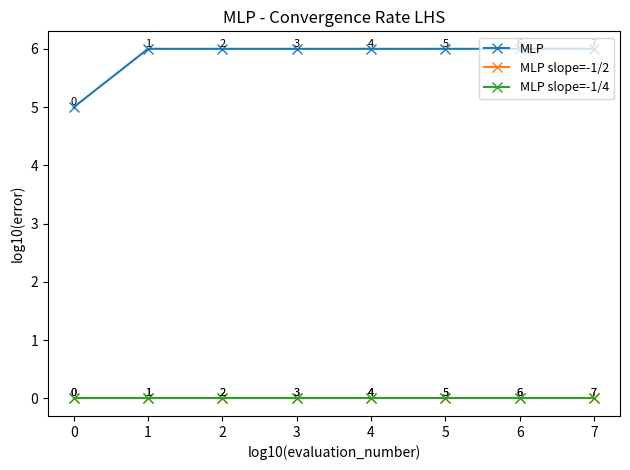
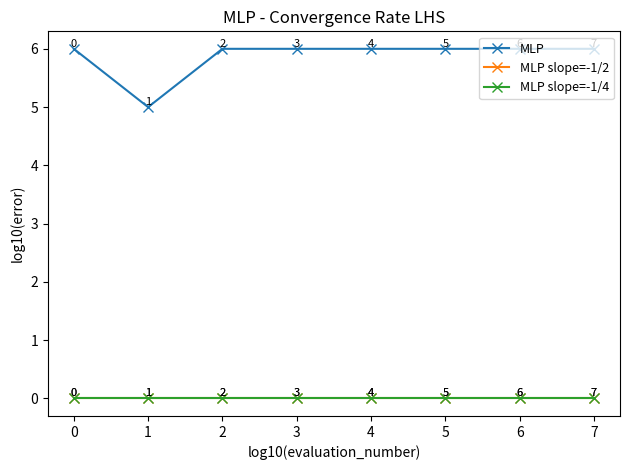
MLP, 0: 5 -> 6
MLP, 1: 6 -> 5
